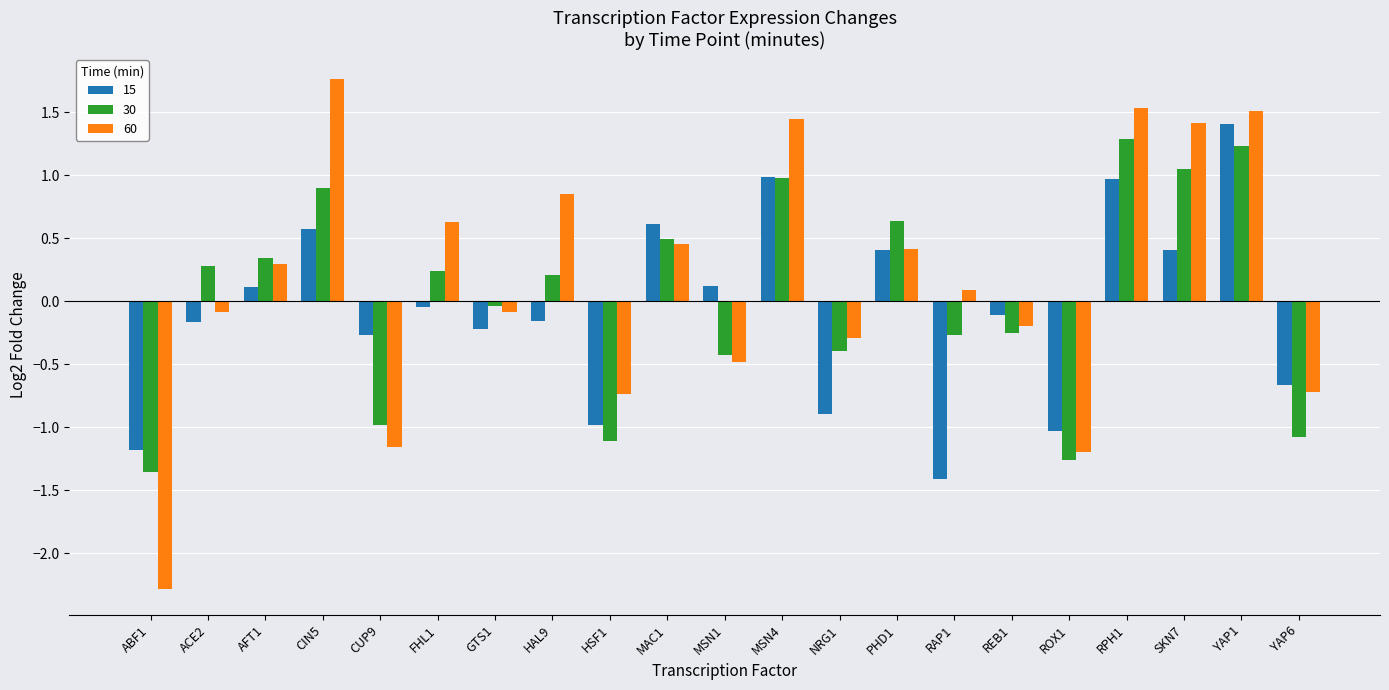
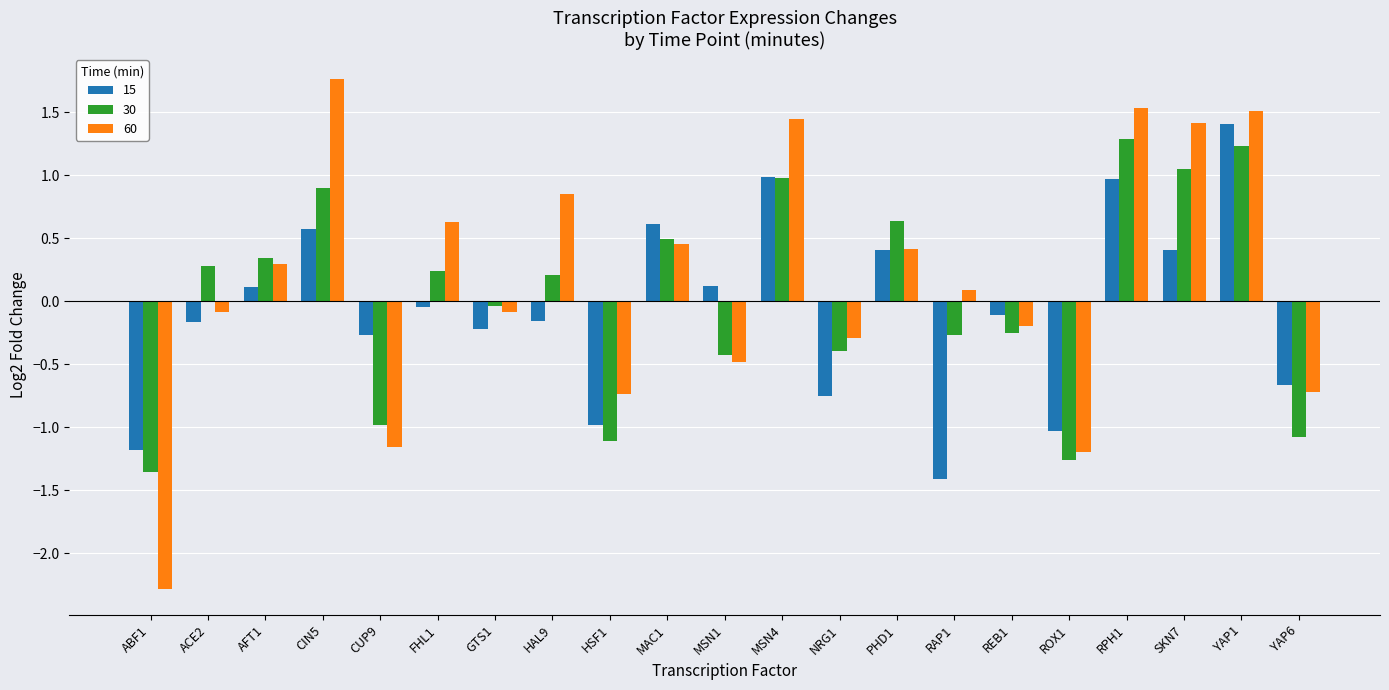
15, NRG1: -0.90 -> -0.75
